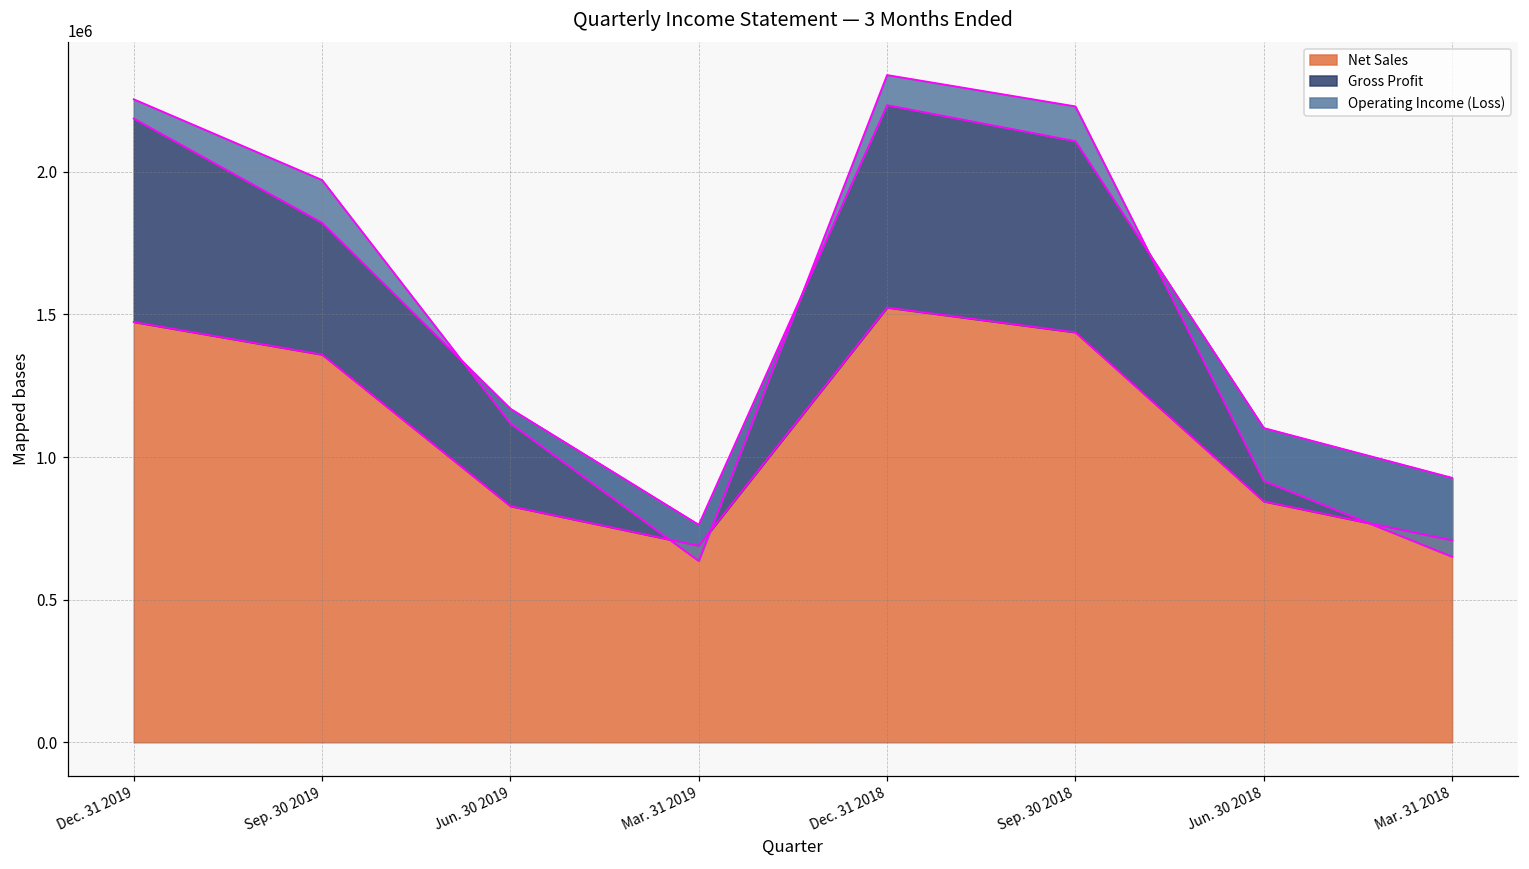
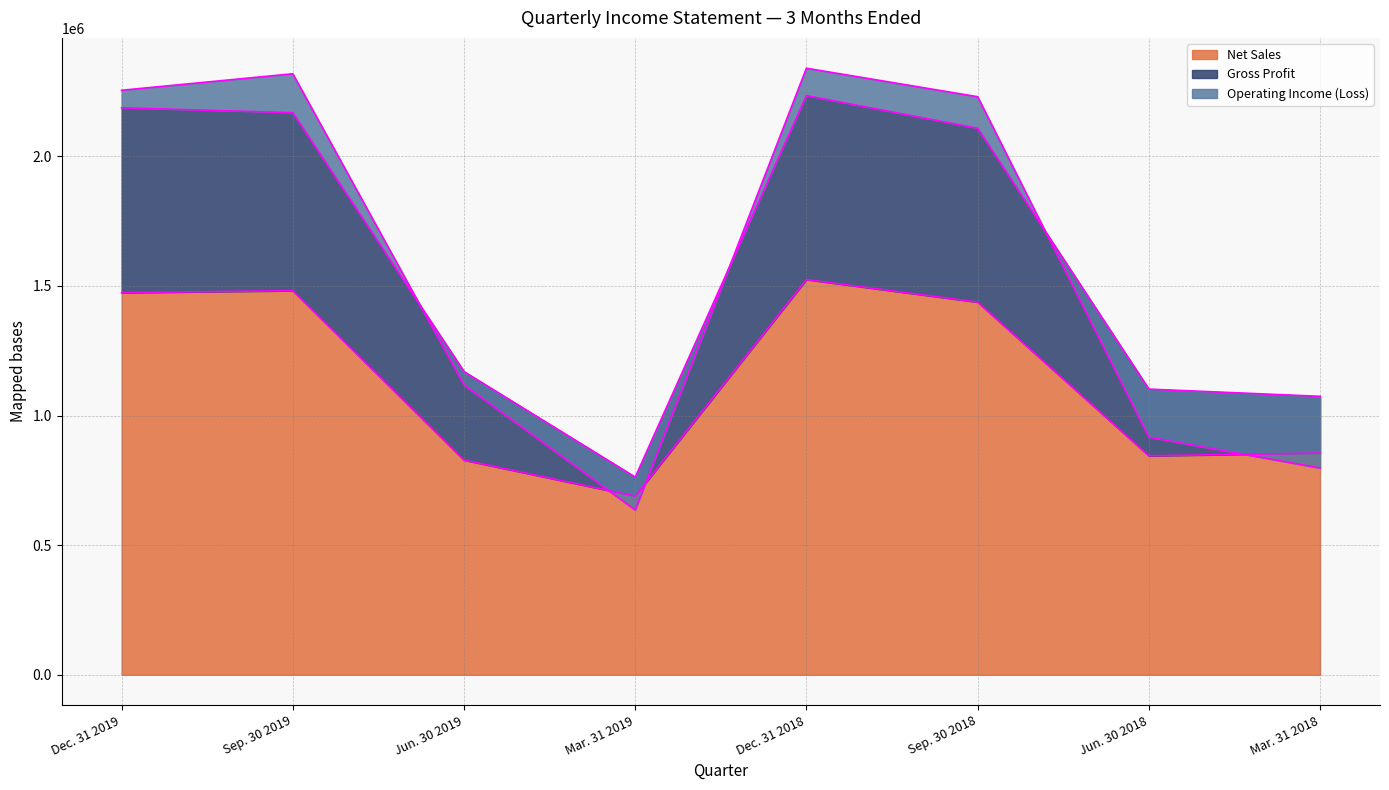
Net Sales, Sep. 30 2019: 1360000 -> 1480000
Gross Profit, Sep. 30 2019: 460000 -> 690000
Net Sales, Mar. 31 2018: 710000 -> 860000
